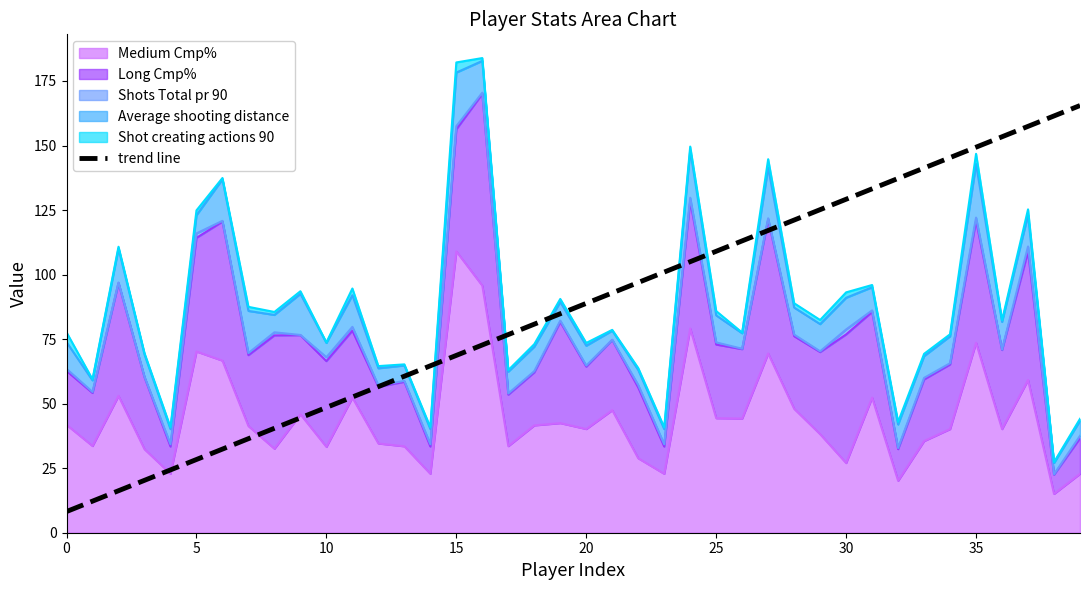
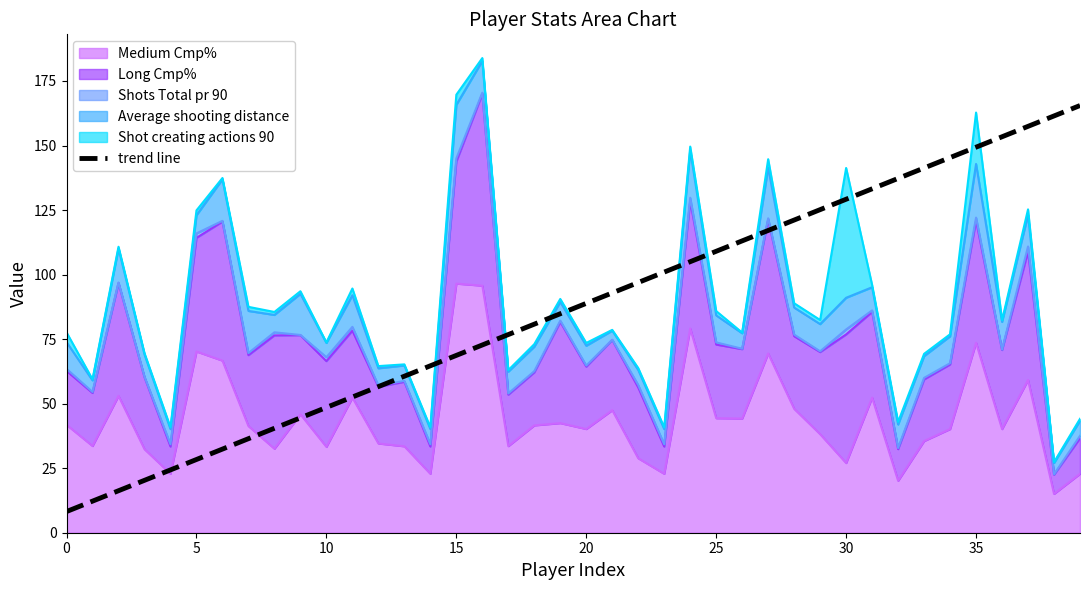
Medium Cmp%, 15: 109 -> 97
Shot creating actions 90, 30: 2 -> 50
Shot creating actions 90, 35: 4 -> 20
